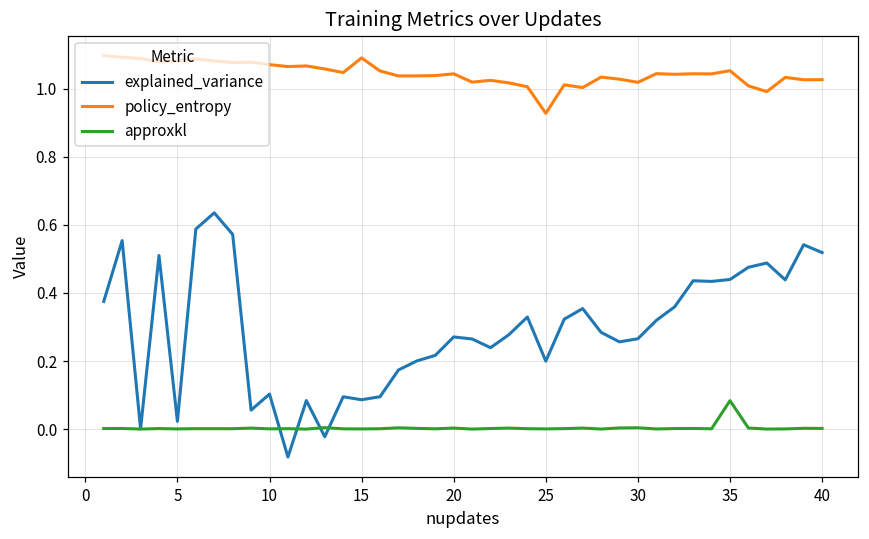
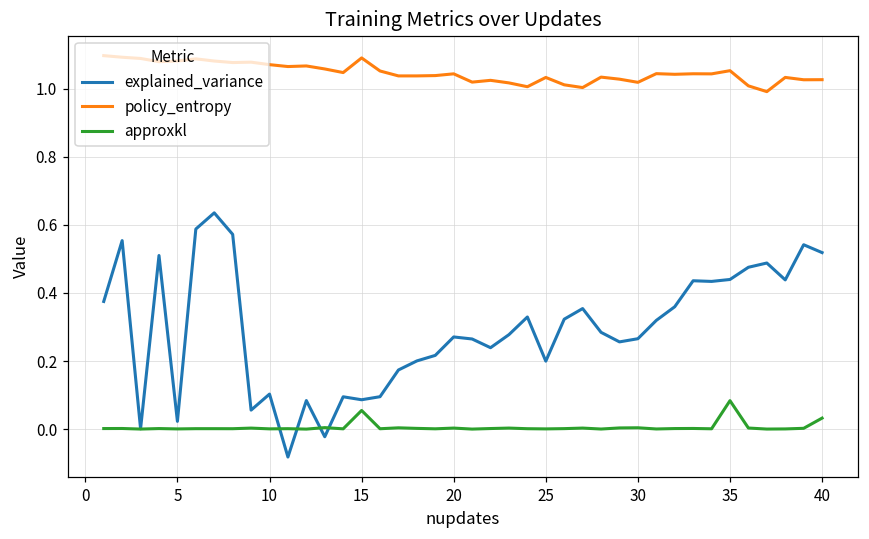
approxkl, 15: 0.00 -> 0.05
policy_entropy, 25: 0.93 -> 1.03
approxkl, 40: 0.00 -> 0.03
